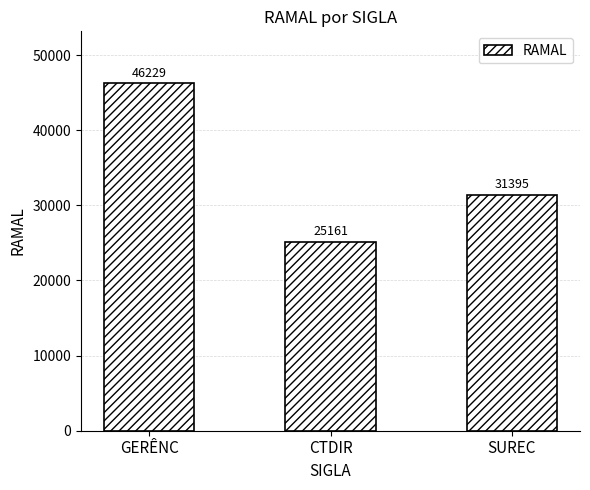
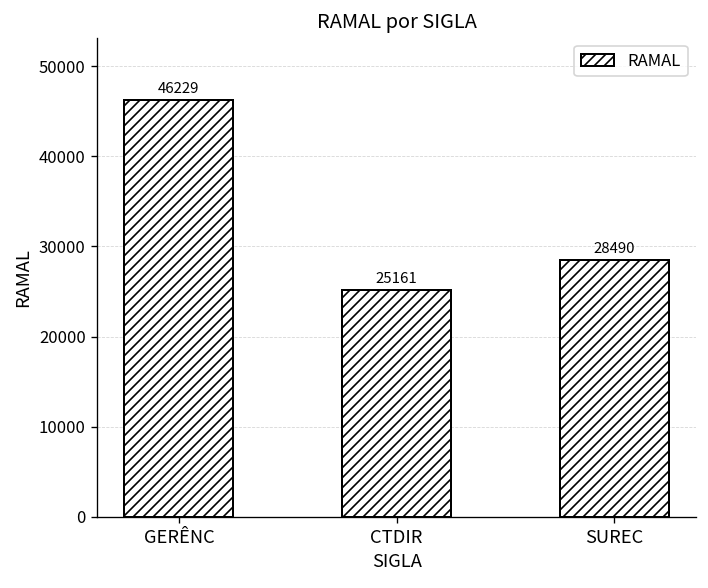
SUREC: 31395 -> 28490
